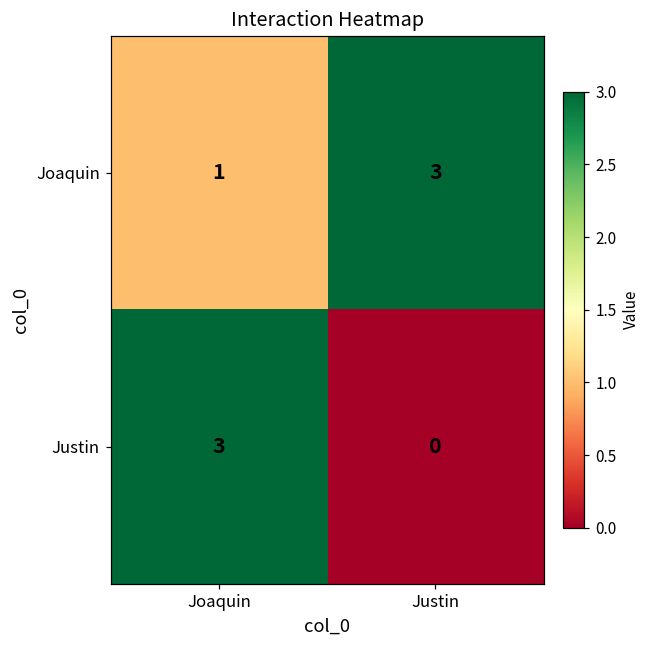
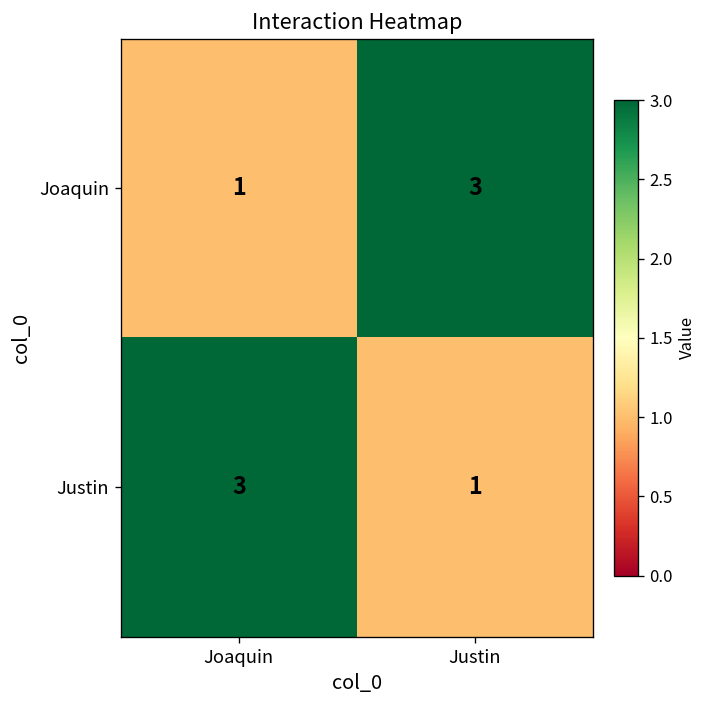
Justin, Justin: 0 -> 1
